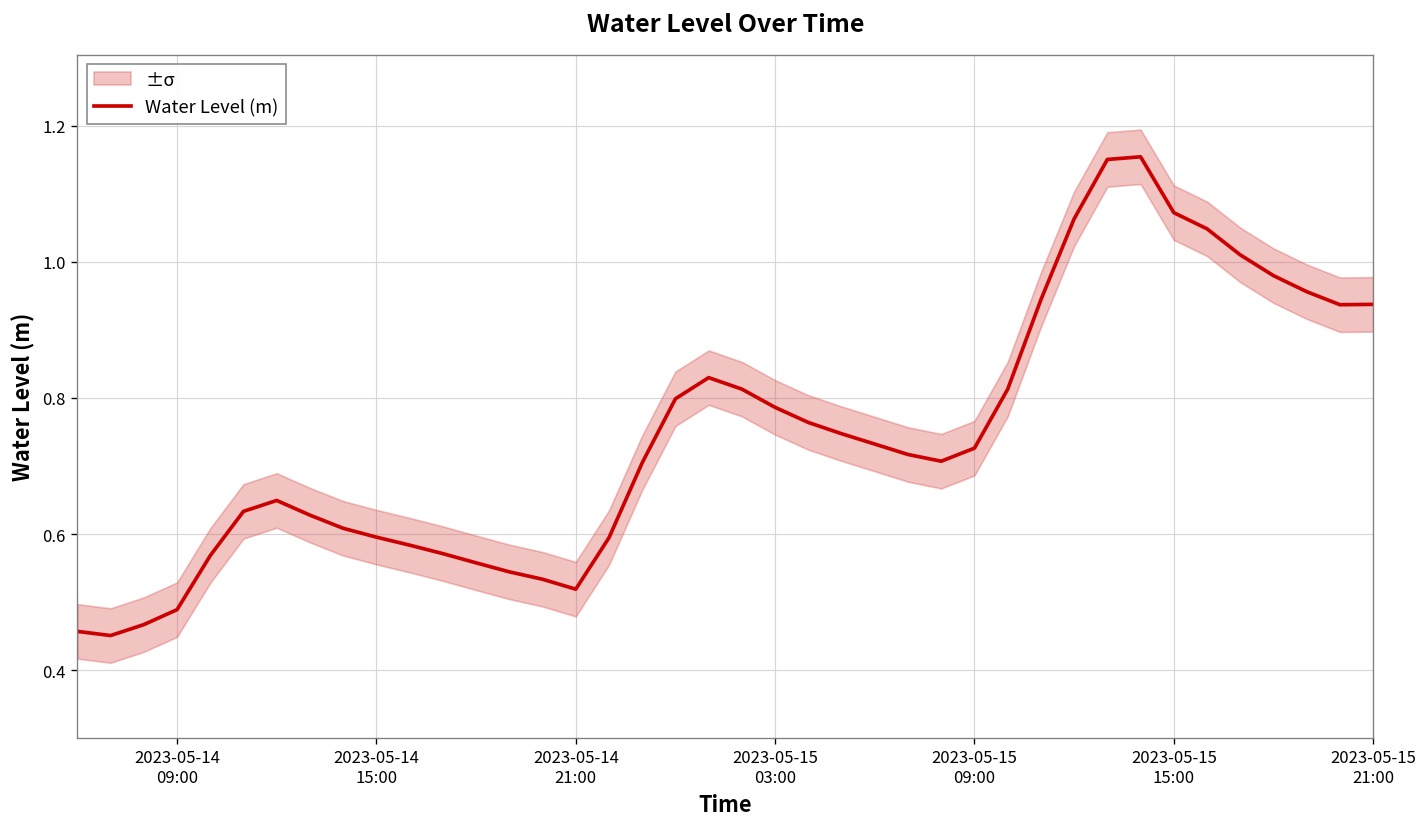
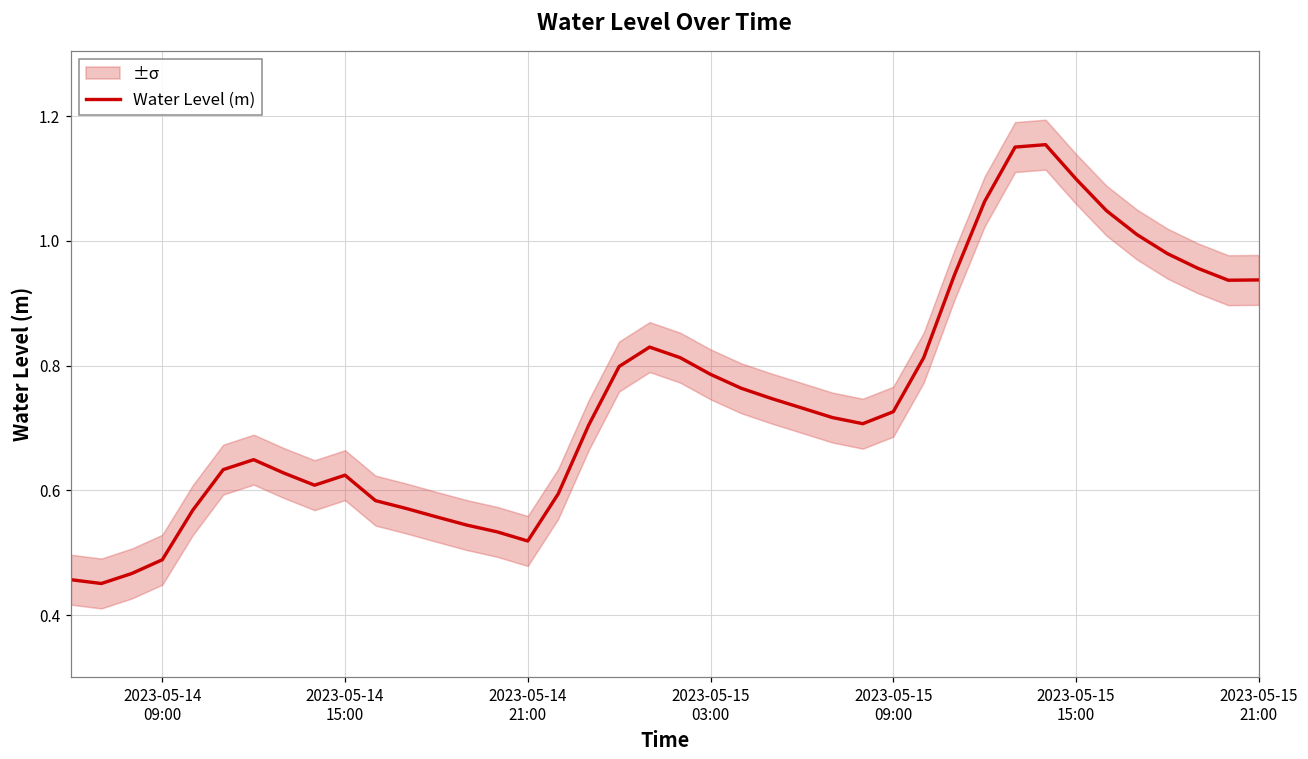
Water Level (m), 2023-05-14 15:00: 0.60 -> 0.62
Water Level (m), 2023-05-15 15:00: 1.07 -> 1.10
